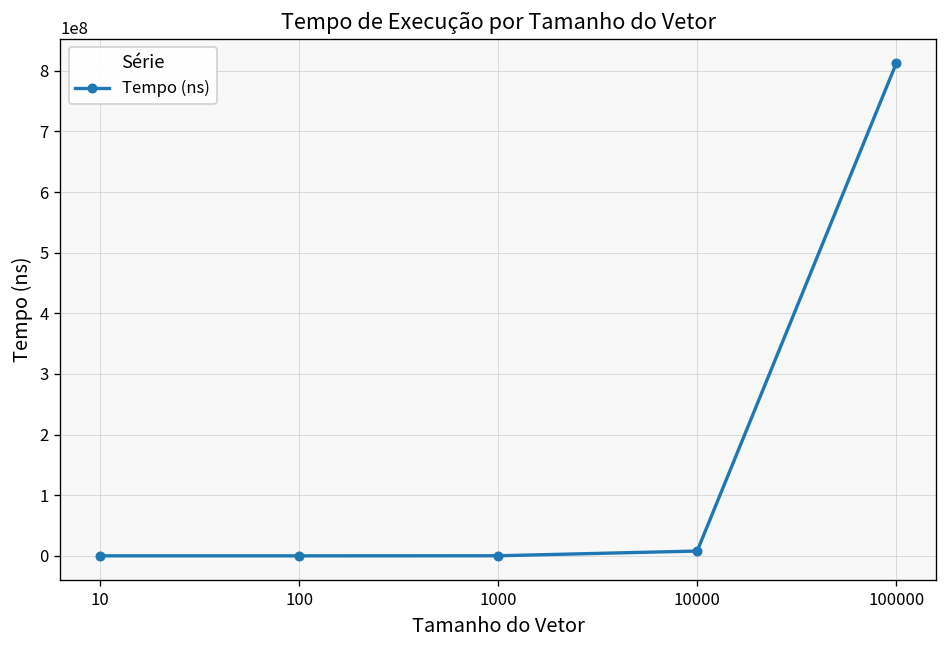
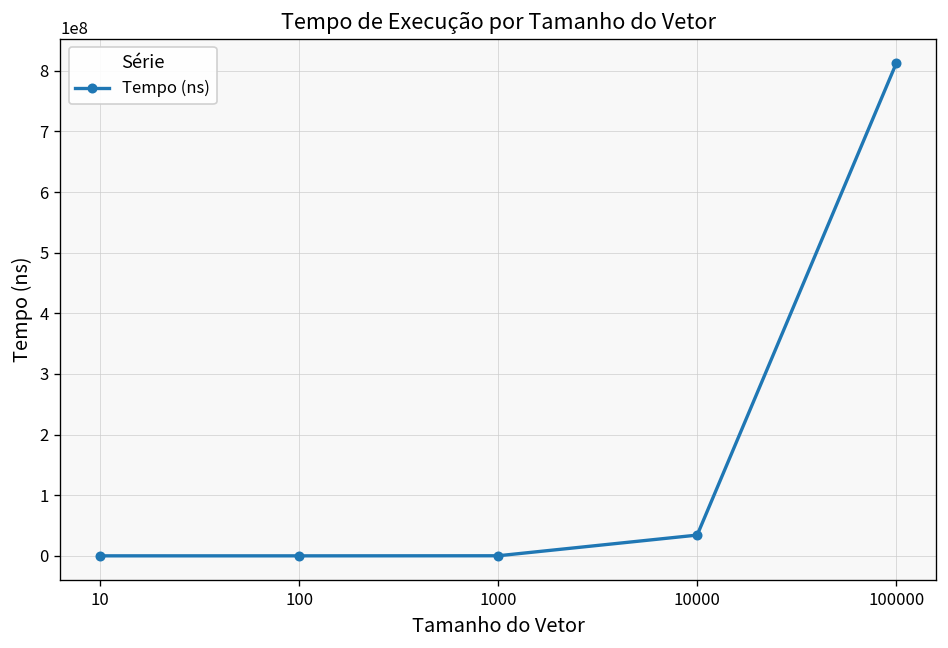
10000: 10000000 -> 30000000
